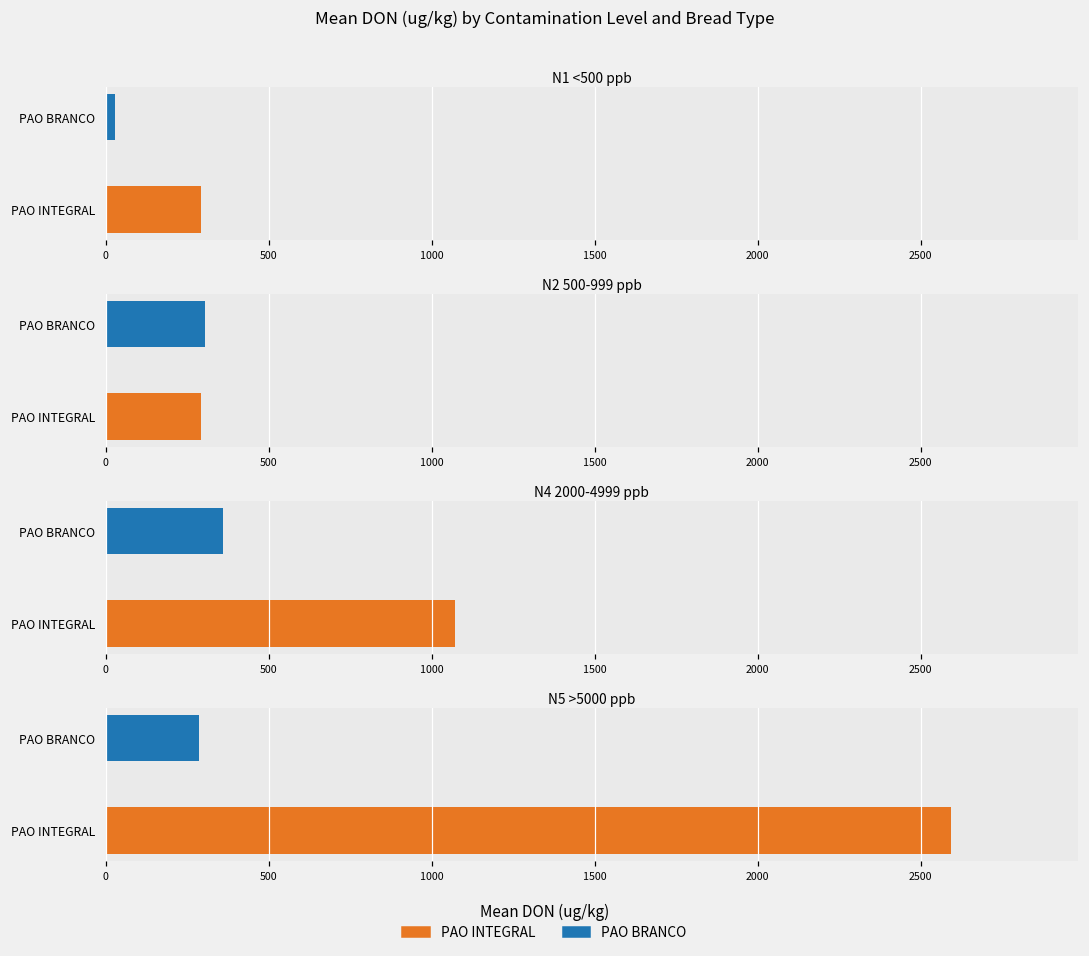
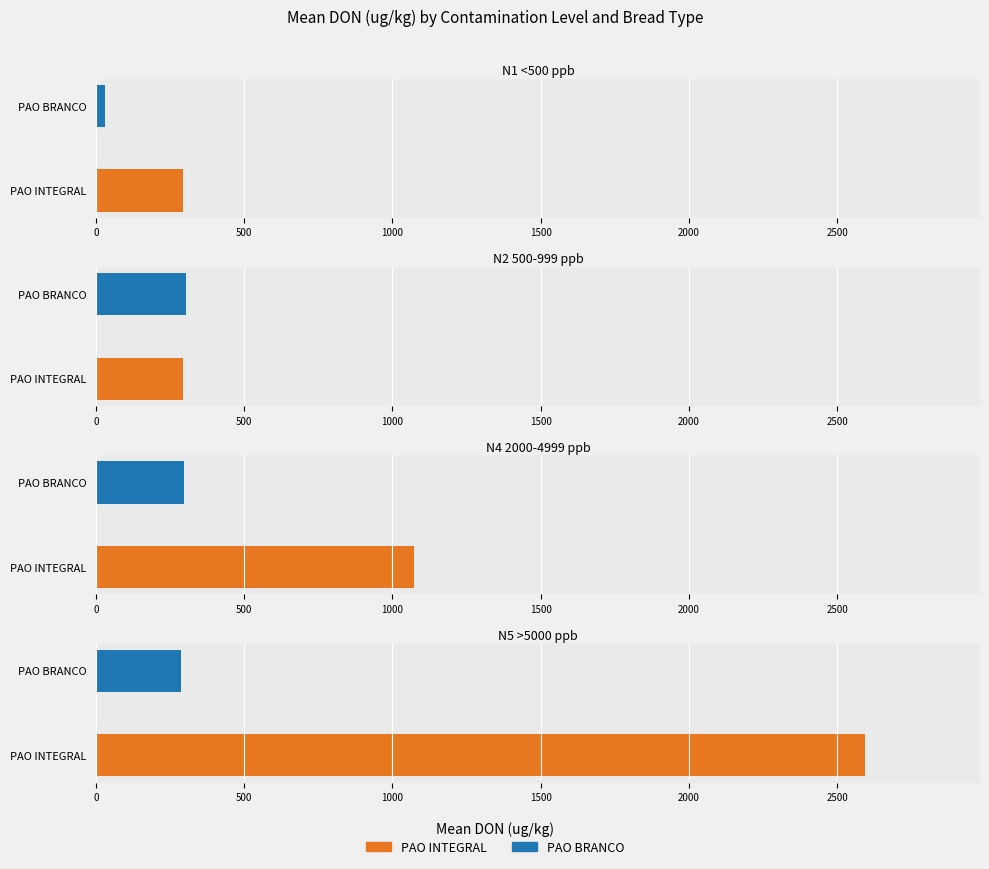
N4 2000-4999 ppb, PAO BRANCO: 360 -> 300
